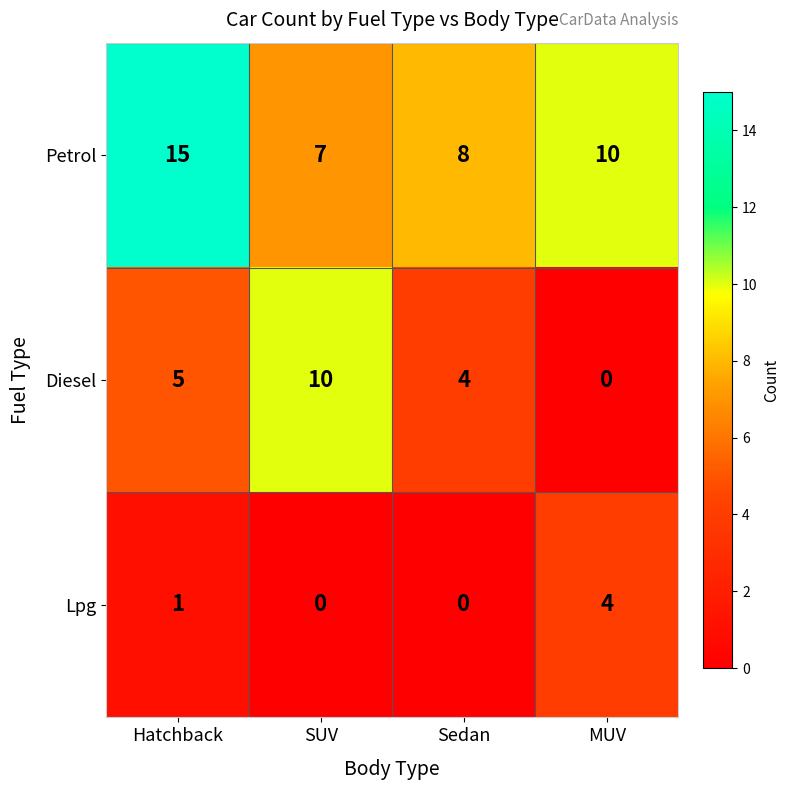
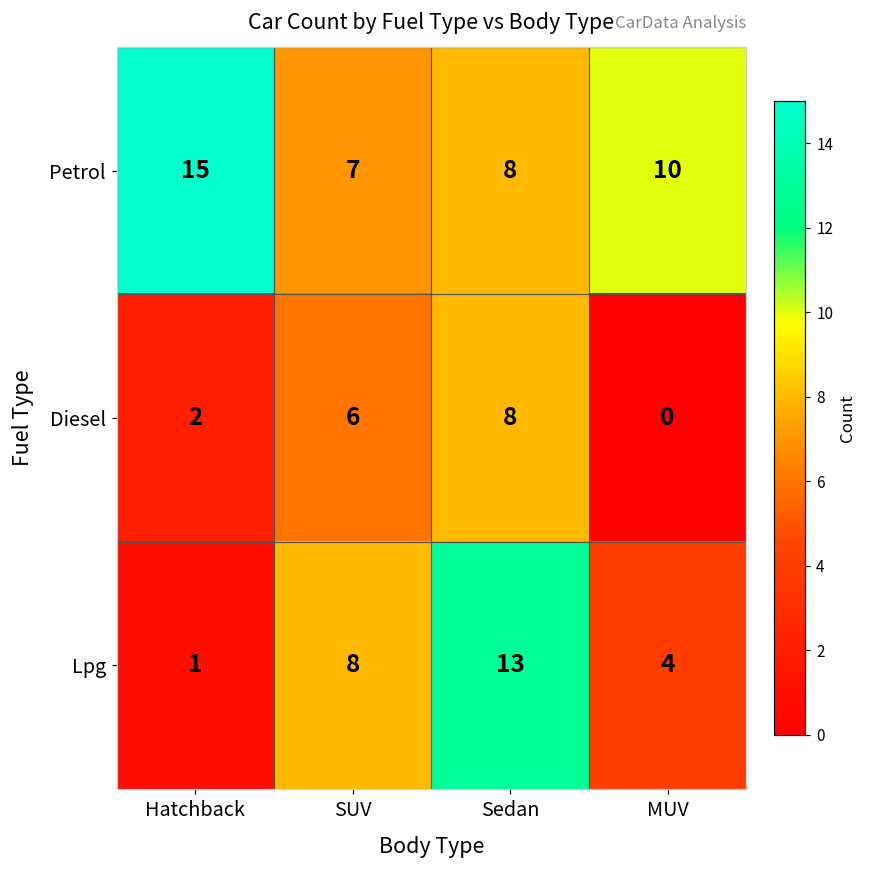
Diesel, Hatchback: 5 -> 2
Diesel, SUV: 10 -> 6
Diesel, Sedan: 4 -> 8
Lpg, SUV: 0 -> 8
Lpg, Sedan: 0 -> 13
